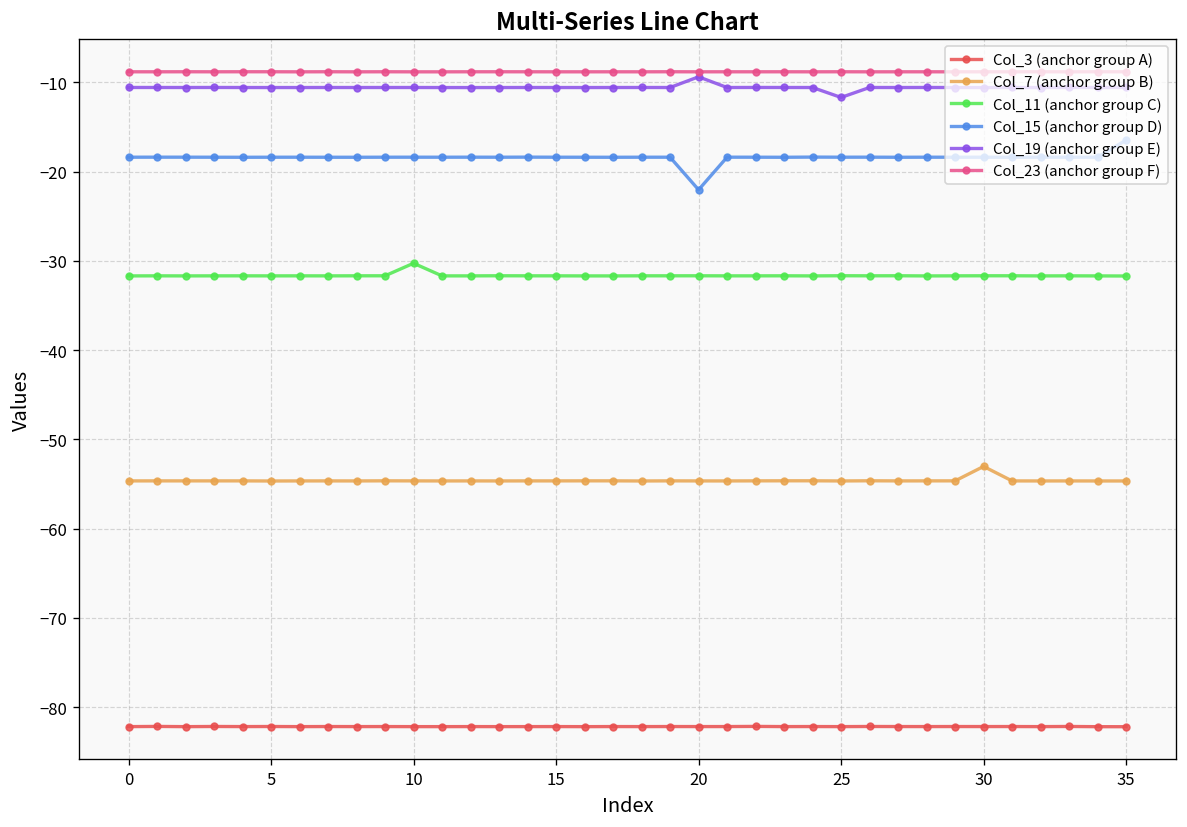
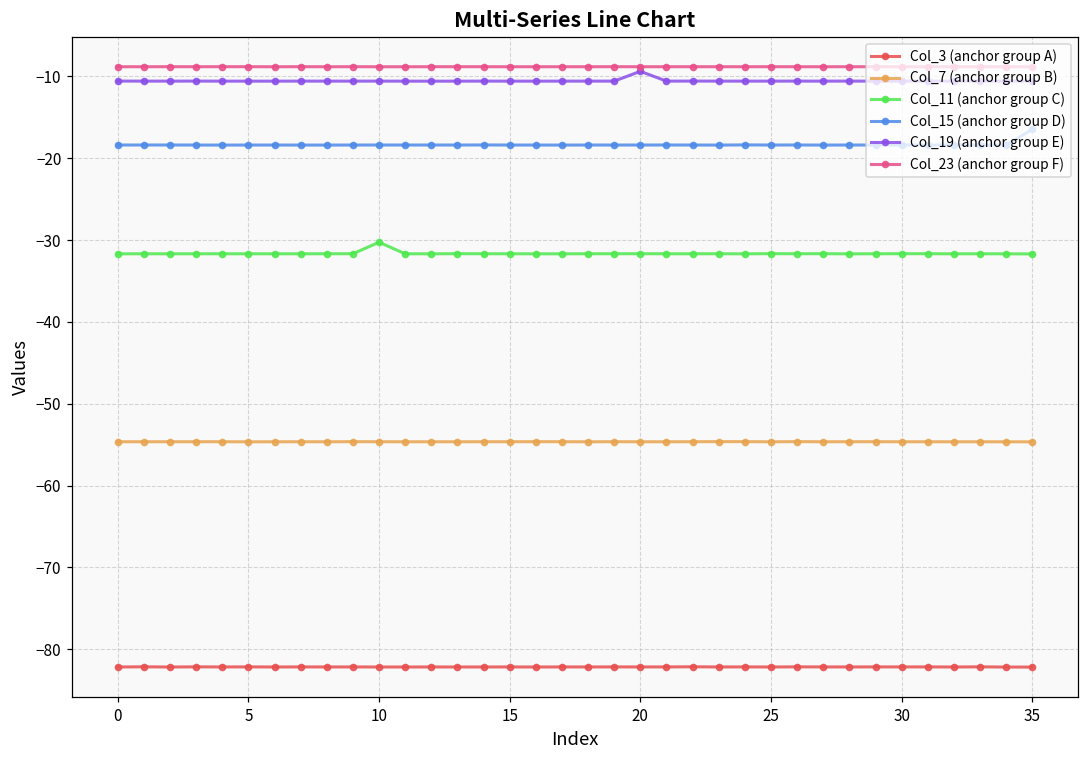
Col_15 (anchor group D), 20: -22 -> -18
Col_19 (anchor group E), 25: -12 -> -11
Col_7 (anchor group B), 30: -53 -> -55
